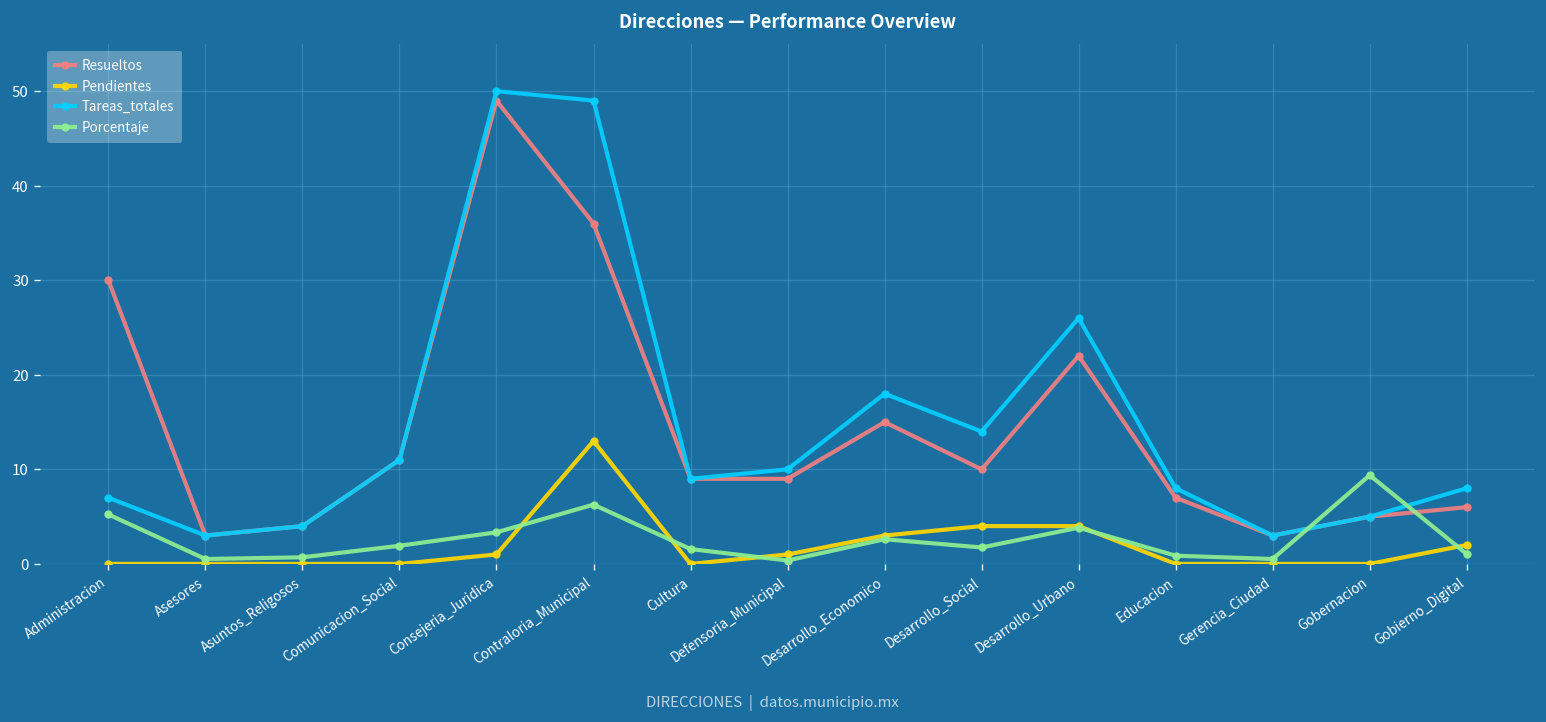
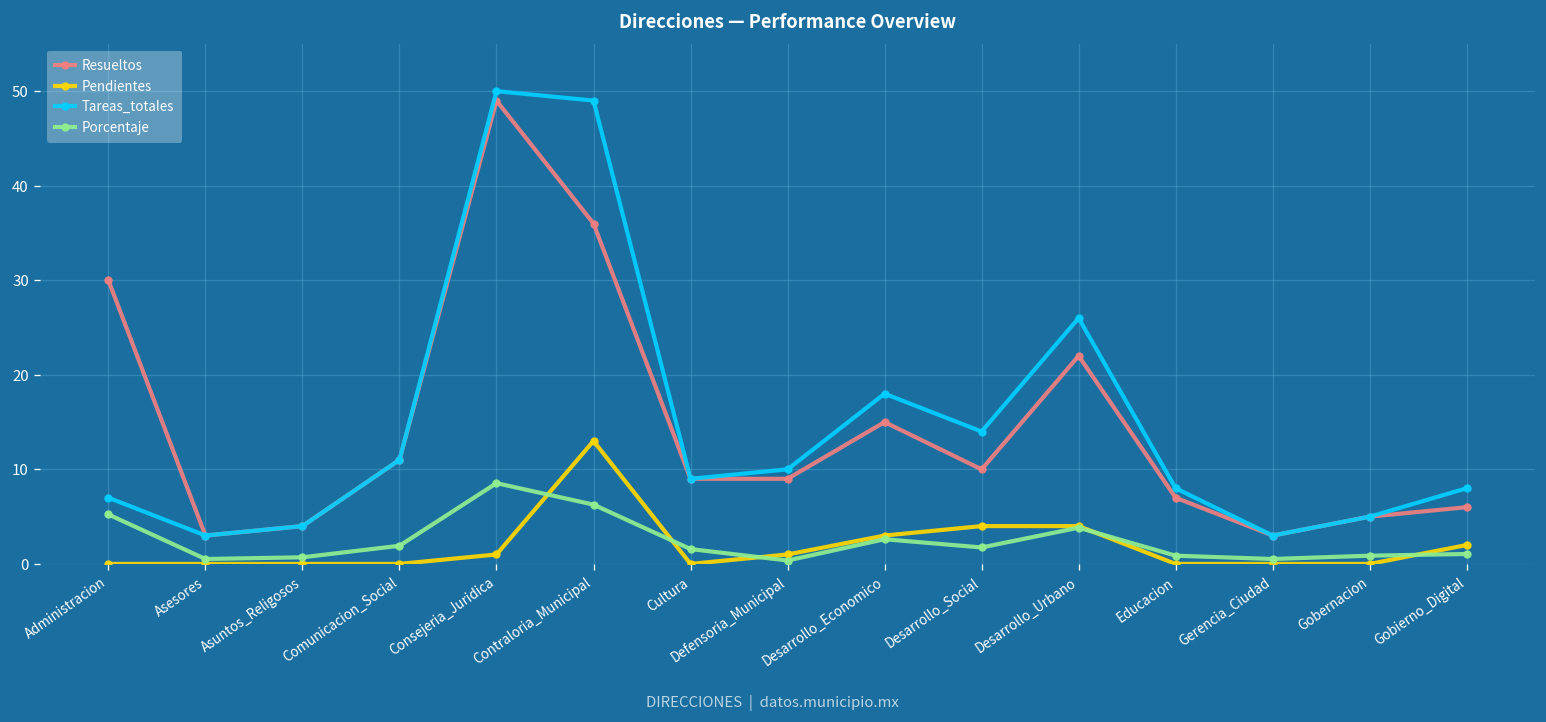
Porcentaje, Consejeria_Juridica: 3 -> 9
Porcentaje, Gobernacion: 9 -> 1
